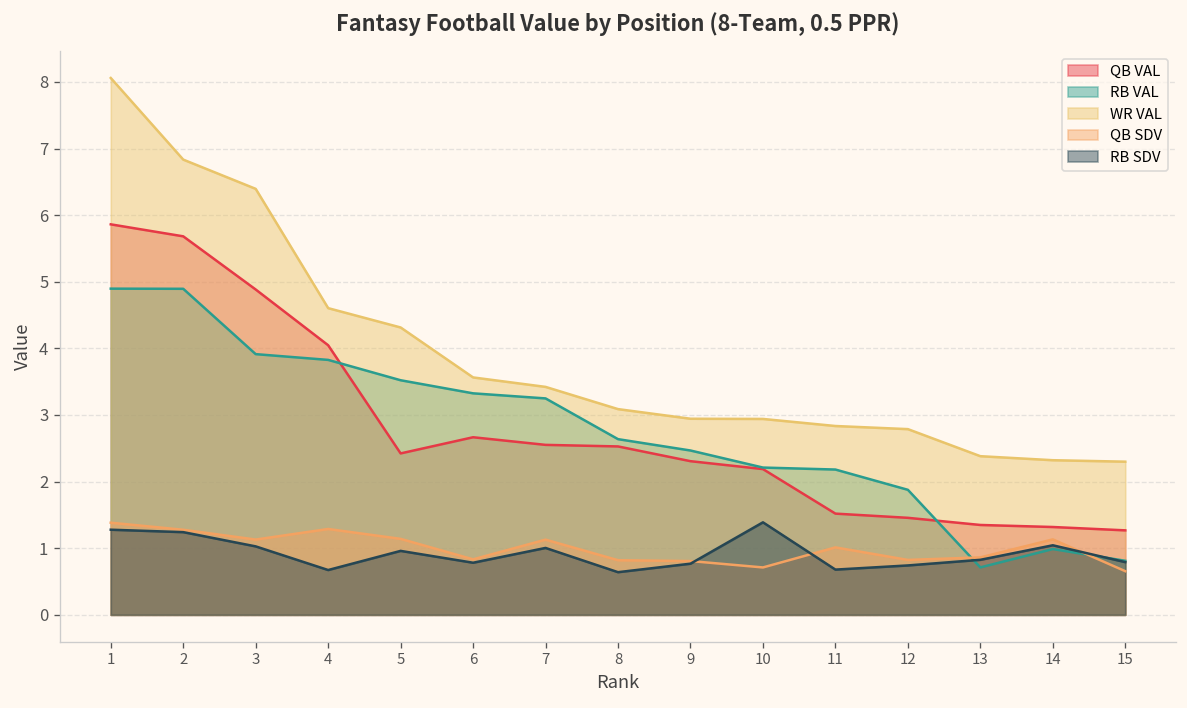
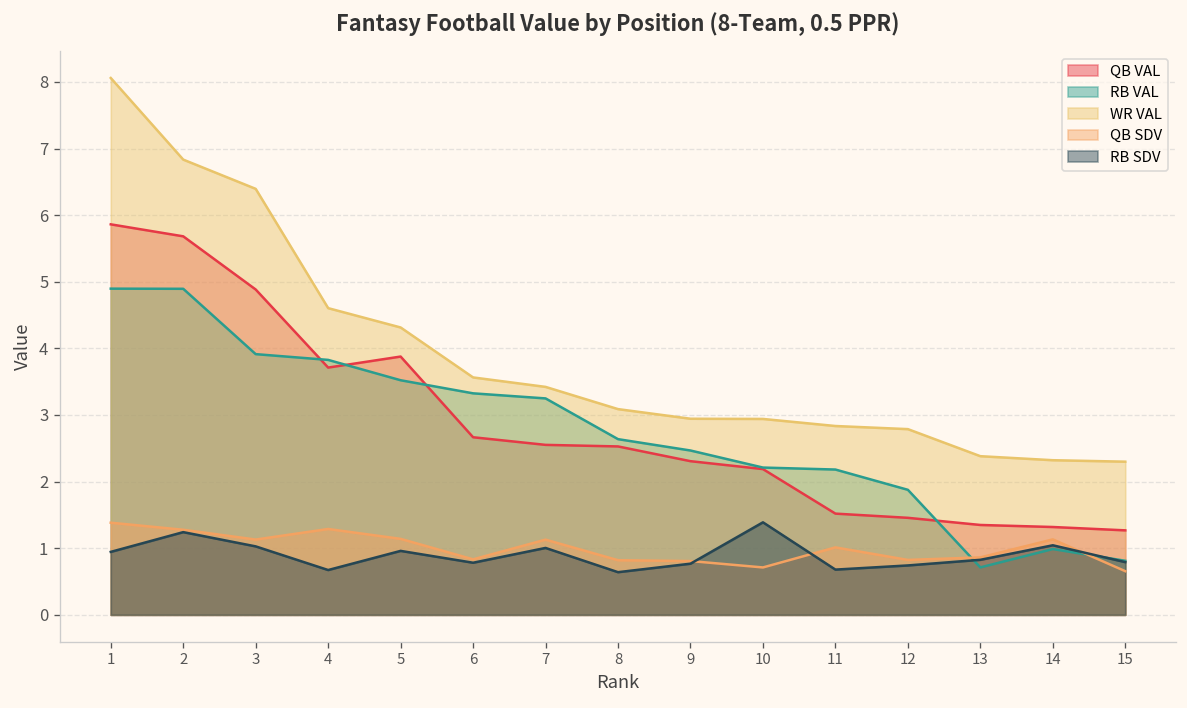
RB SDV, 1: 1.3 -> 0.9
QB VAL, 4: 4.0 -> 3.7
QB VAL, 5: 2.4 -> 3.9
